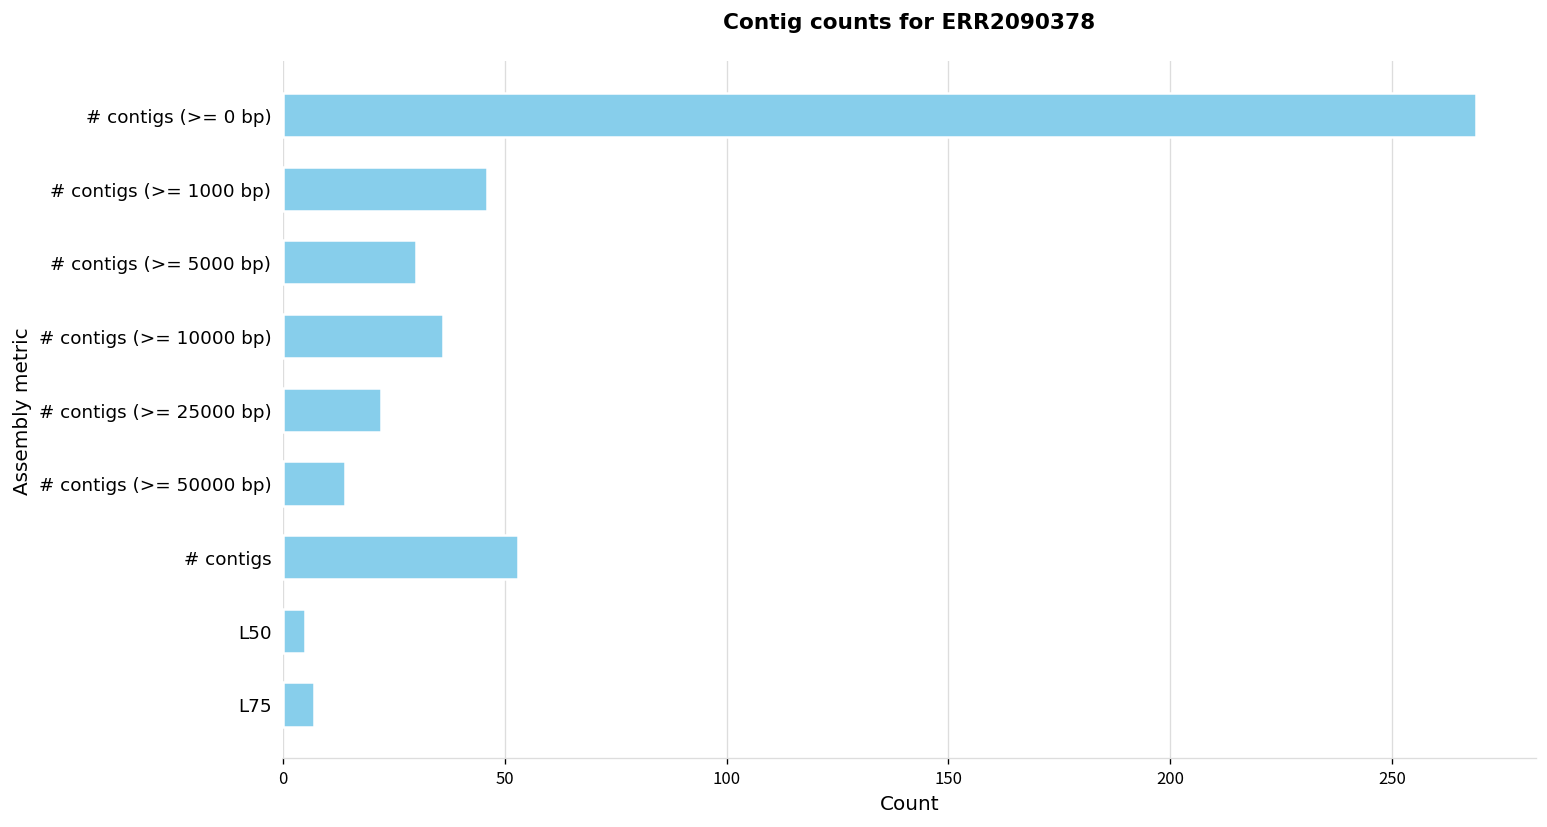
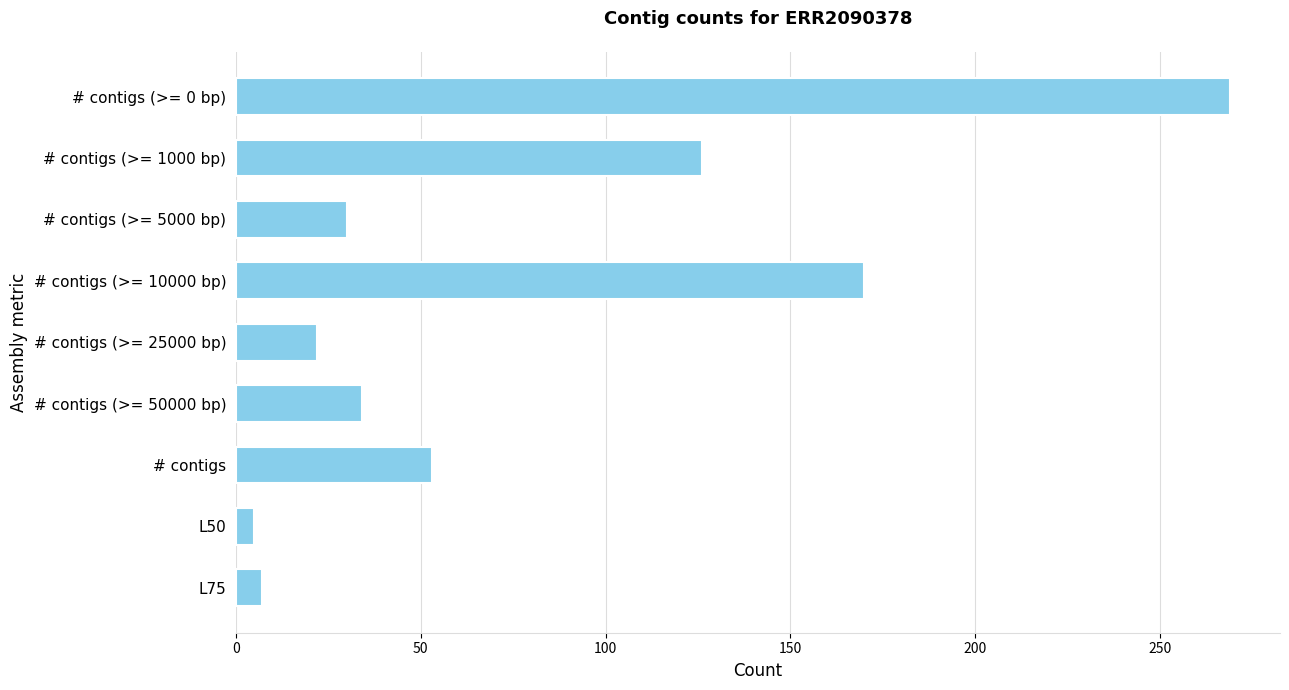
# contigs (>= 1000 bp): 46 -> 126
# contigs (>= 10000 bp): 36 -> 170
# contigs (>= 50000 bp): 14 -> 34
